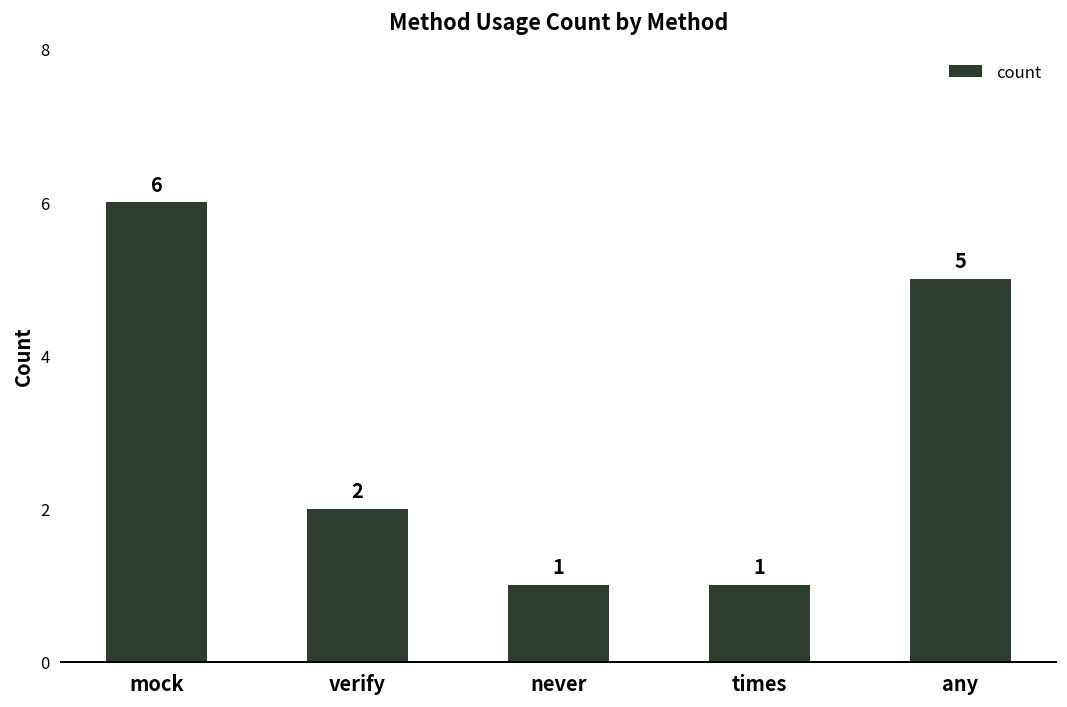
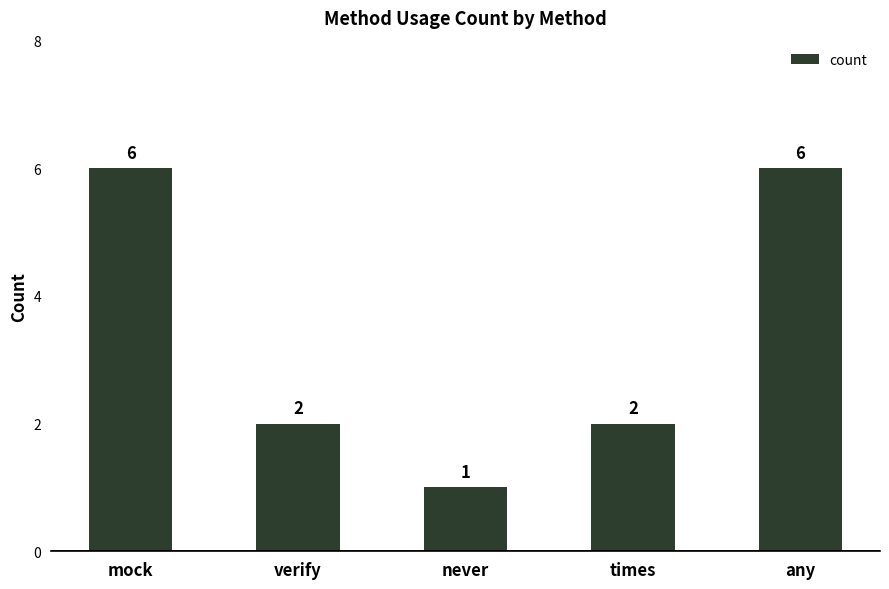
times: 1 -> 2
any: 5 -> 6
